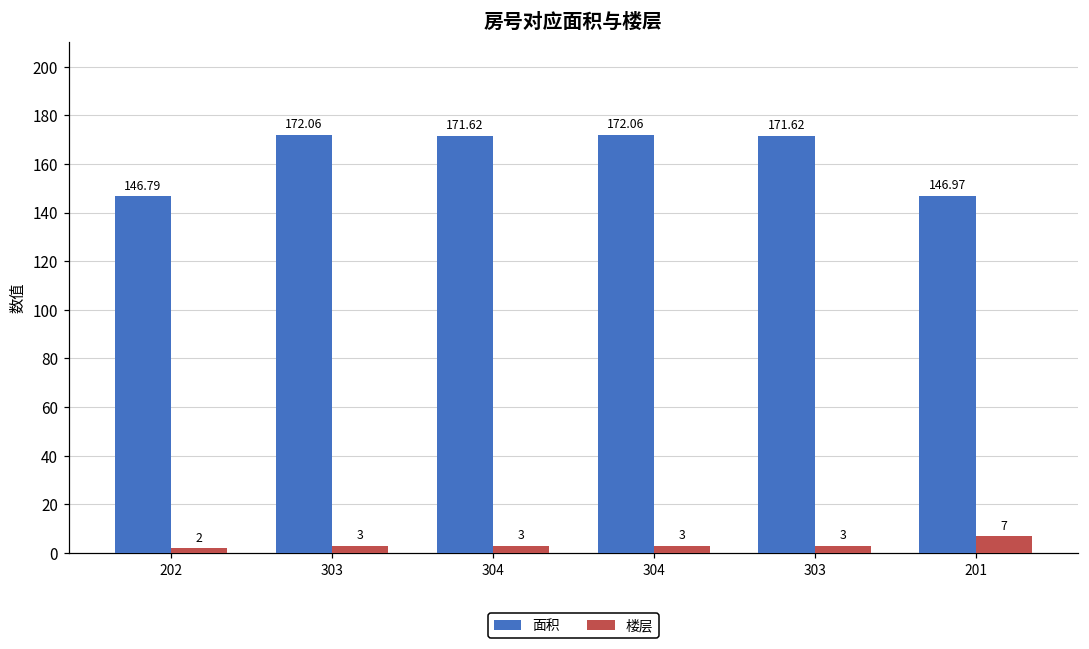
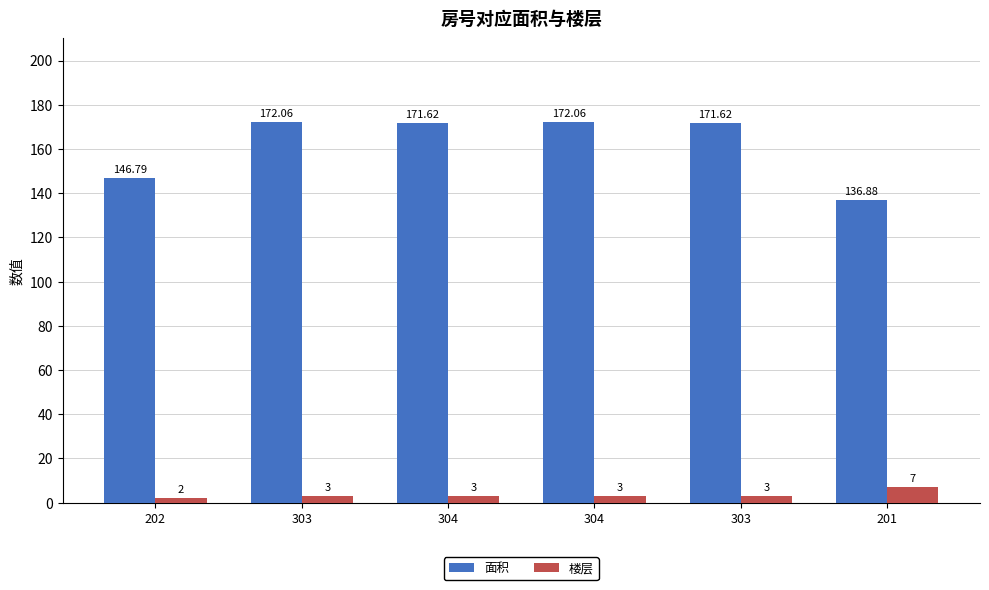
面积, 201: 146.97 -> 136.88
